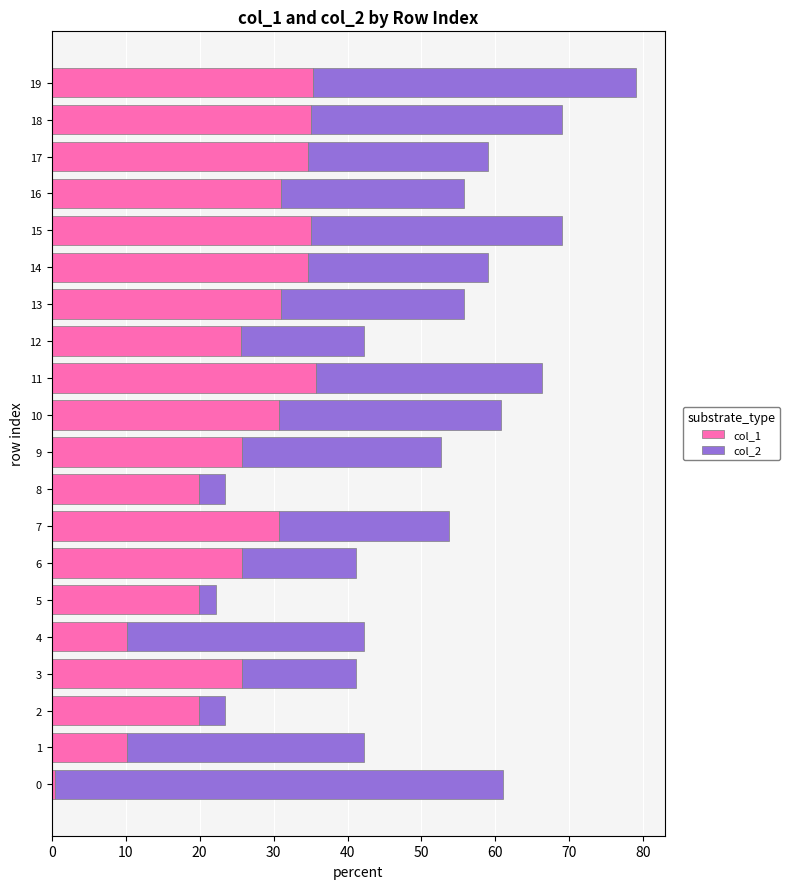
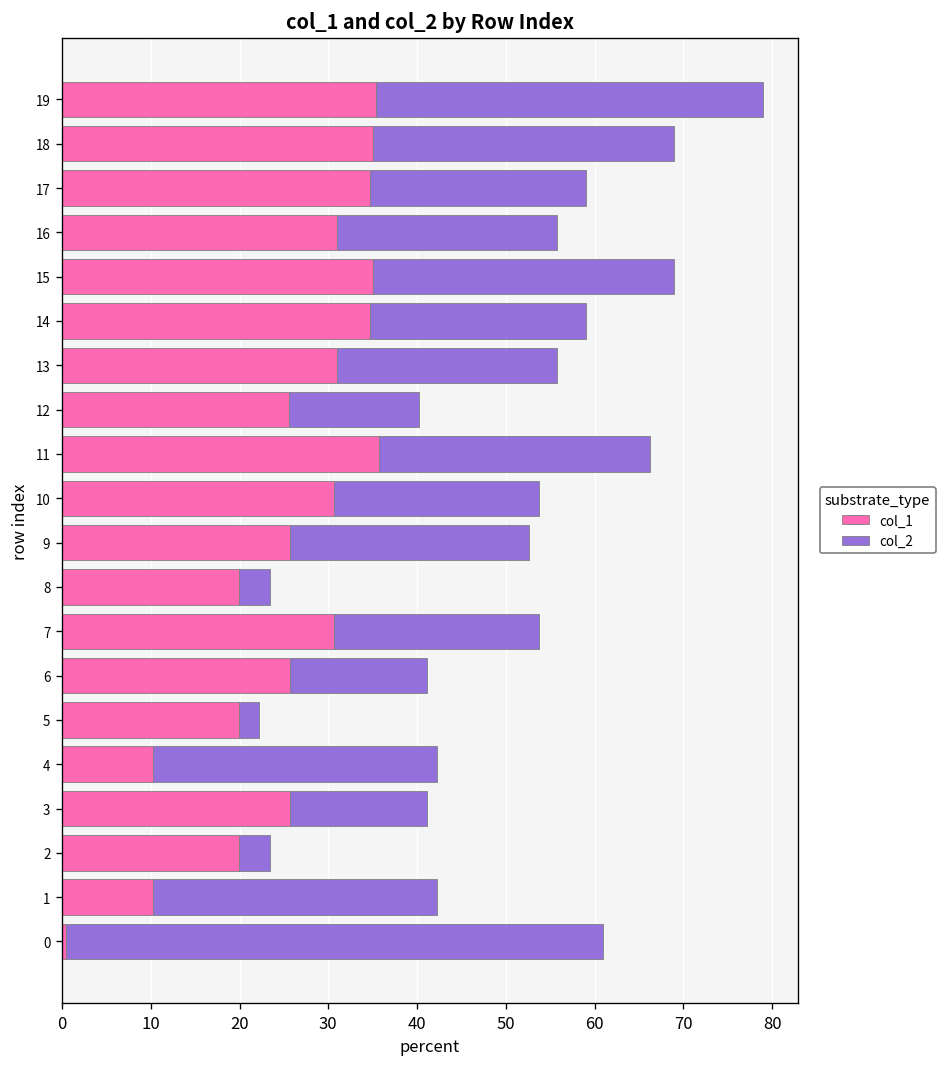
col_2, 12: 17 -> 15
col_2, 10: 30 -> 23
